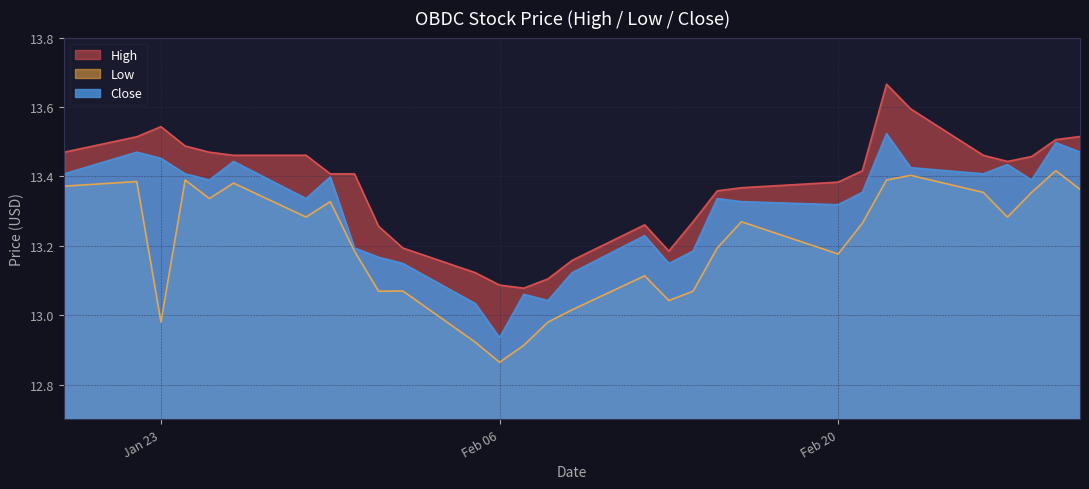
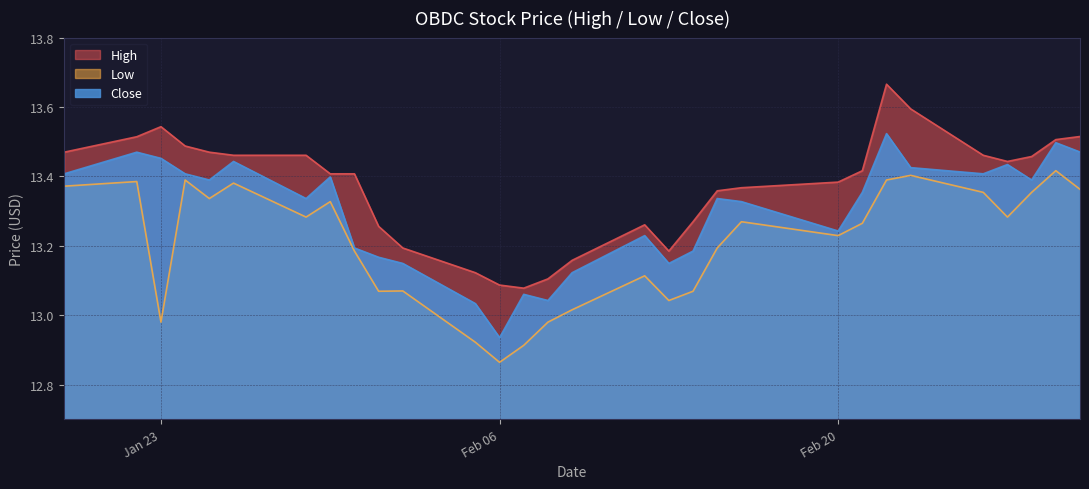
Low, Feb 20: 13.18 -> 13.23
Close, Feb 20: 13.32 -> 13.24
